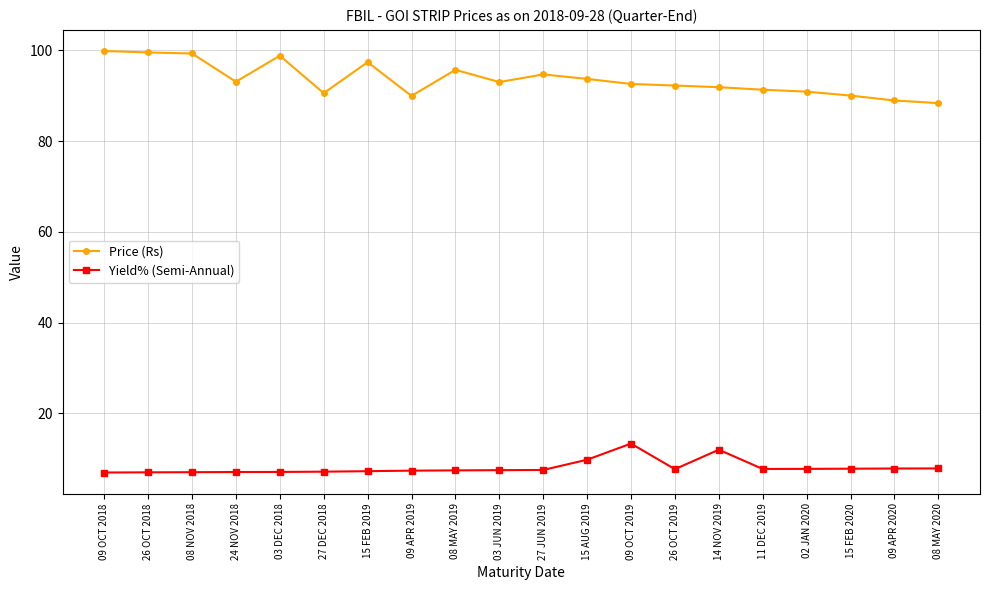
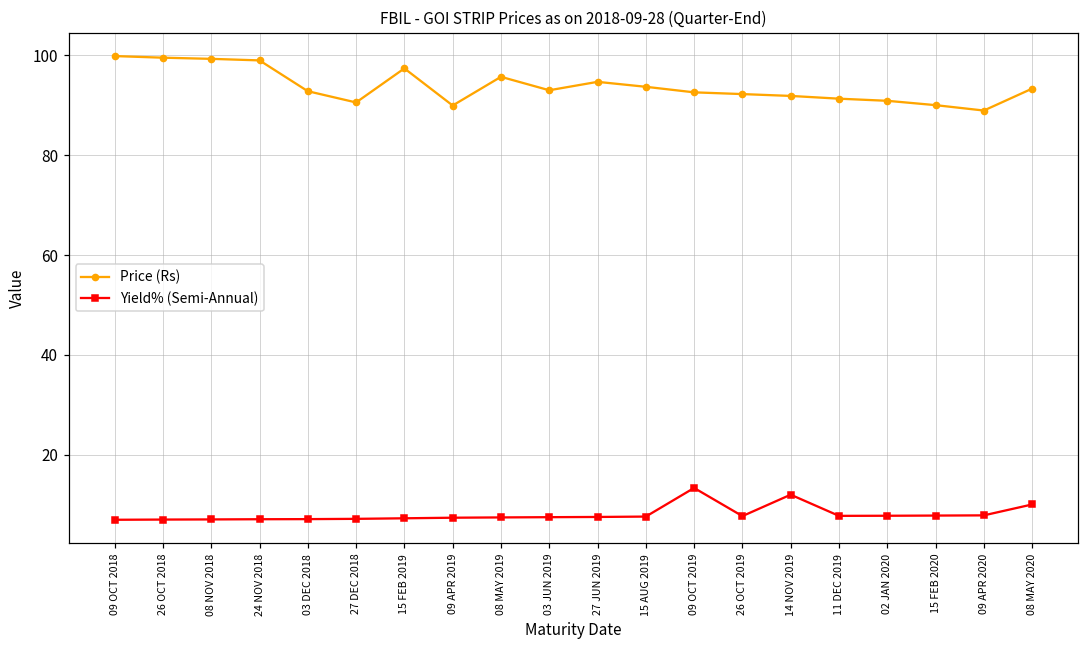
Price (Rs), 24 NOV 2018: 93 -> 99
Price (Rs), 03 DEC 2018: 99 -> 93
Yield% (Semi-Annual), 15 AUG 2019: 10 -> 8
Price (Rs), 08 MAY 2020: 88 -> 93
Yield% (Semi-Annual), 08 MAY 2020: 8 -> 10
